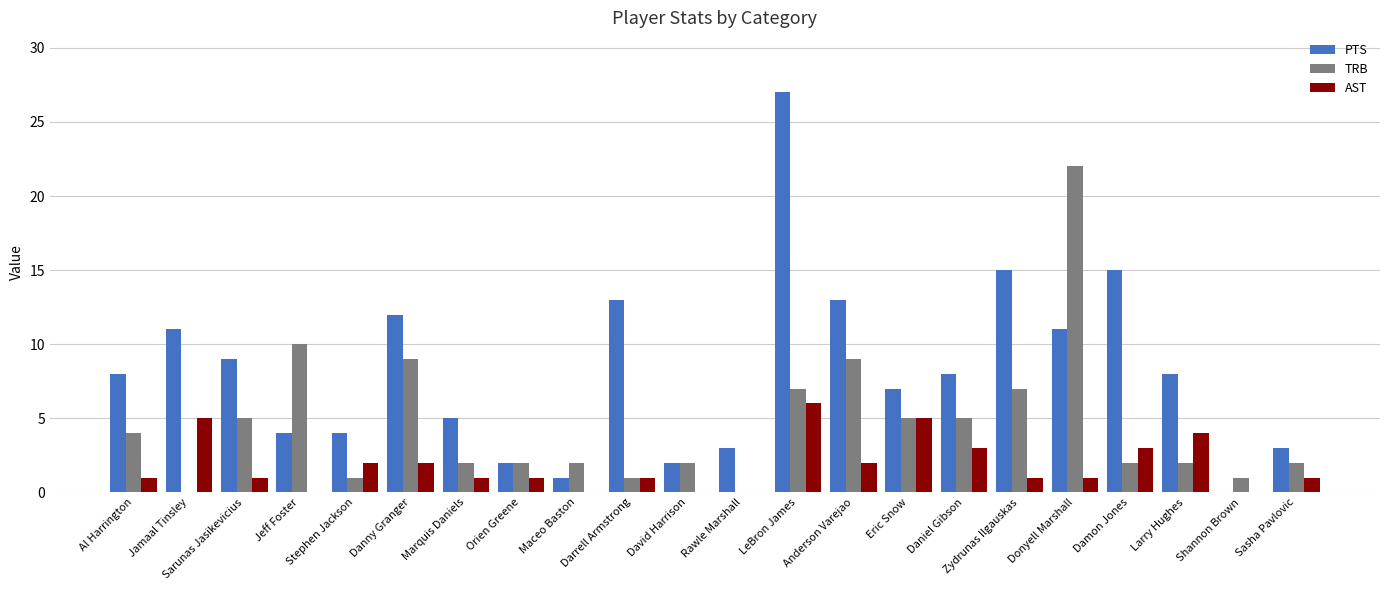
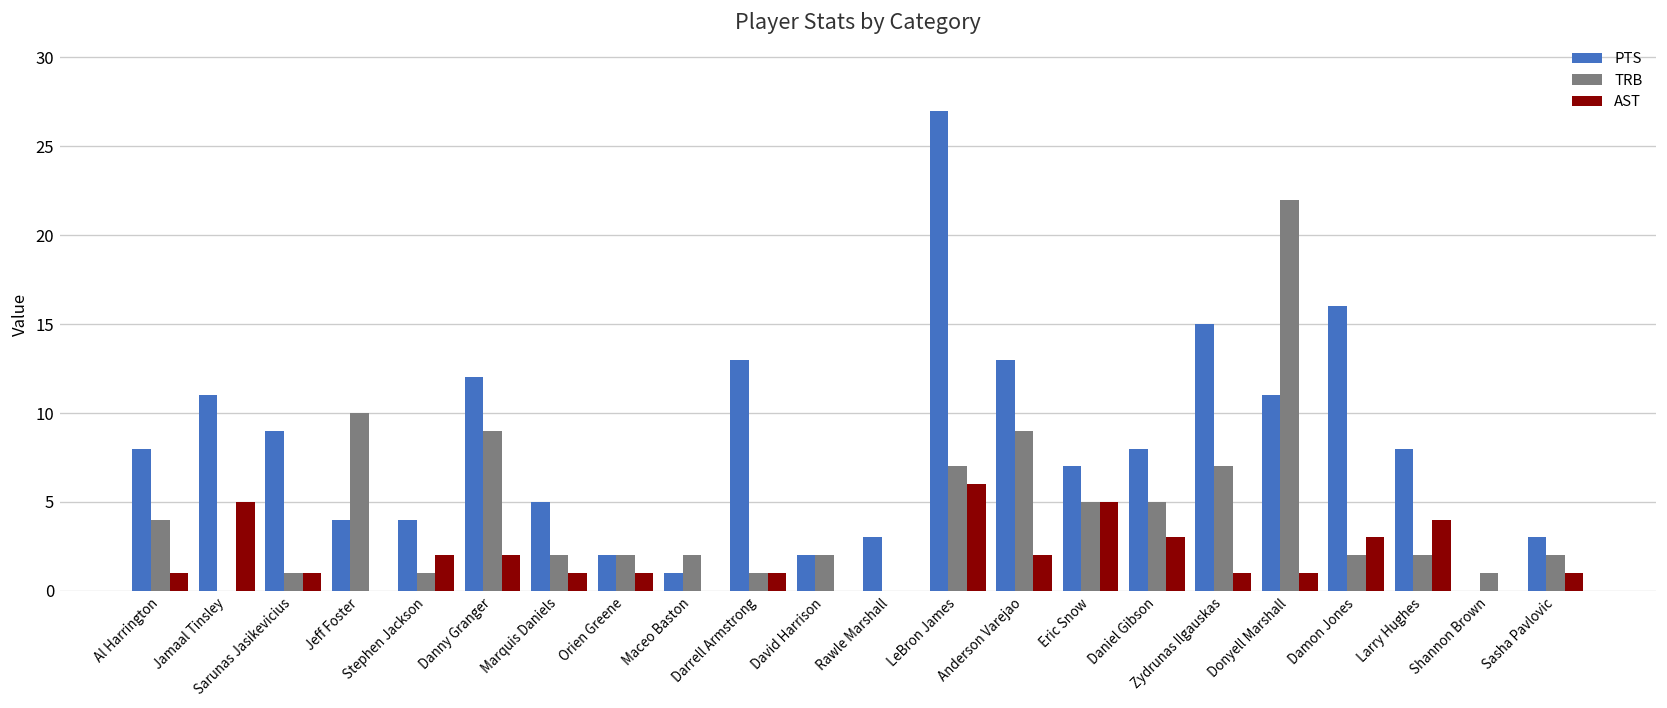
TRB, Sarunas Jasikevicius: 5 -> 1
PTS, Damon Jones: 15 -> 16
